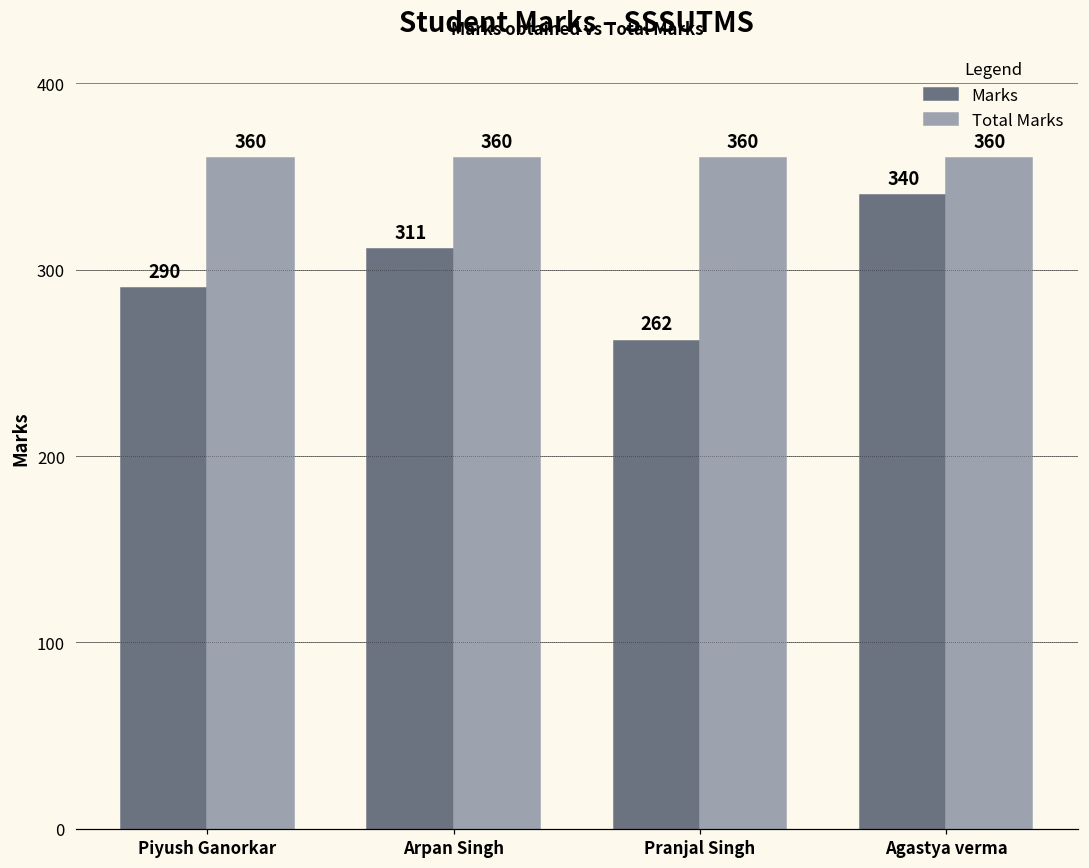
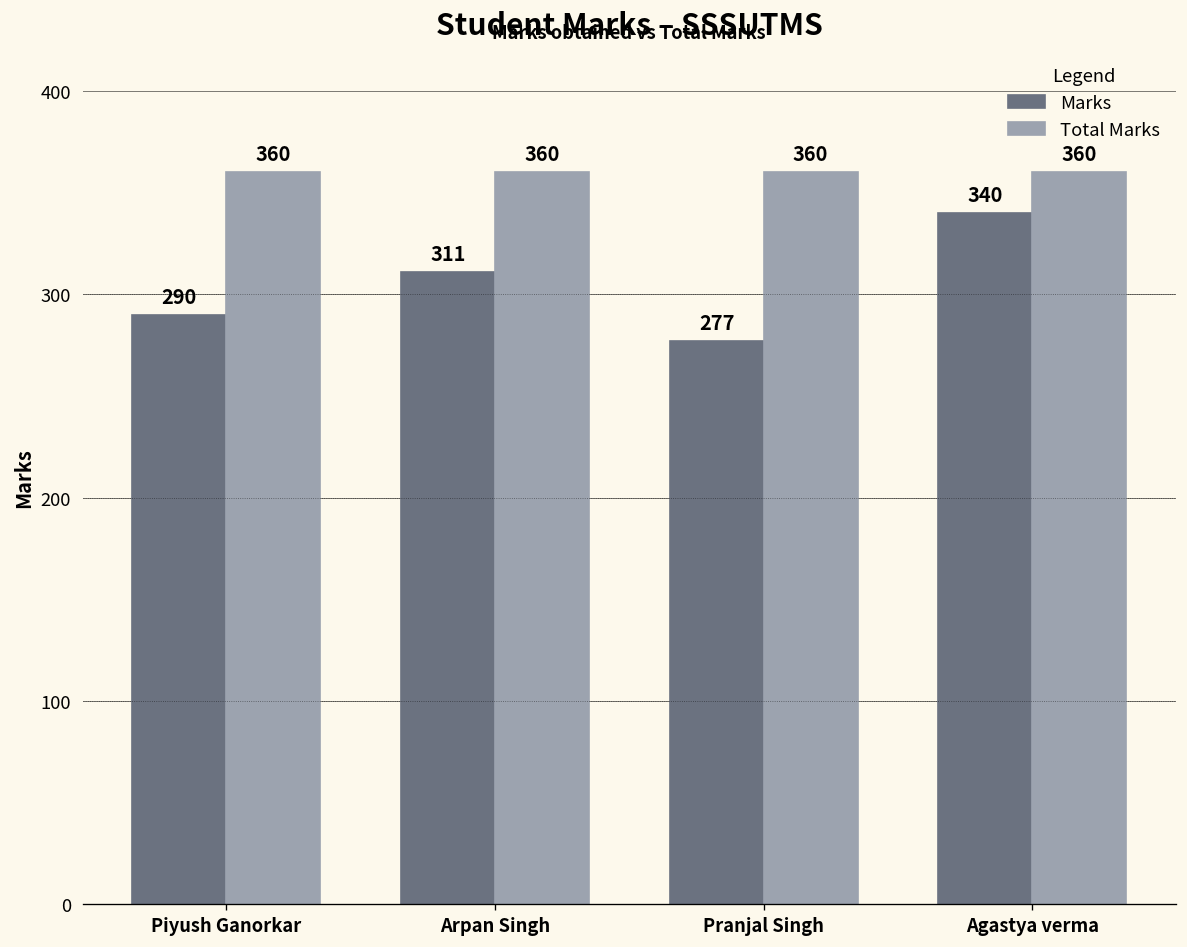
Marks, Pranjal Singh: 262 -> 277
